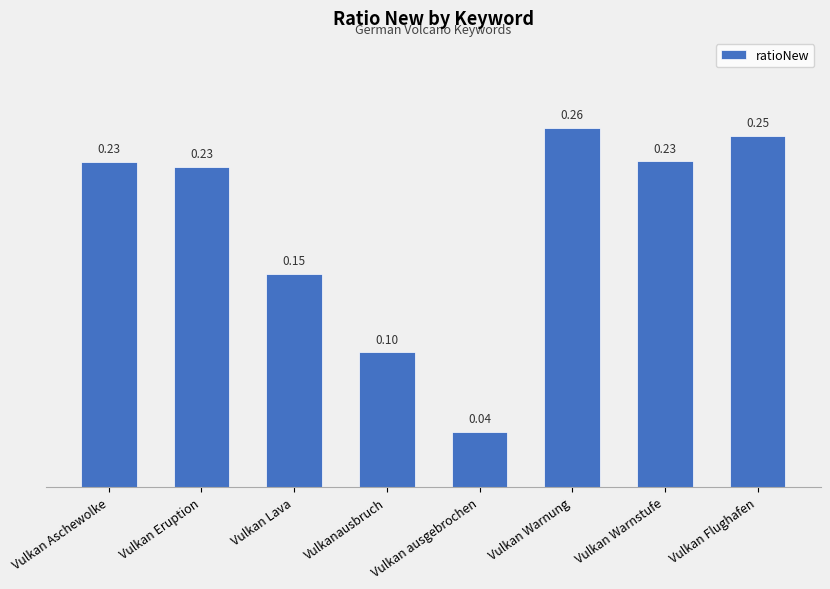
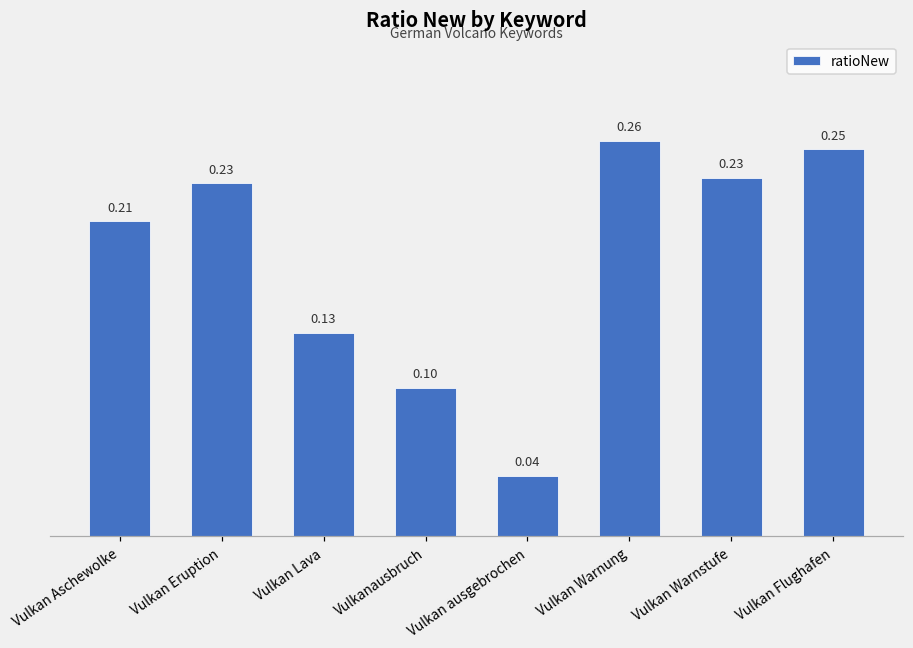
Vulkan Aschewolke: 0.23 -> 0.21
Vulkan Lava: 0.15 -> 0.13
